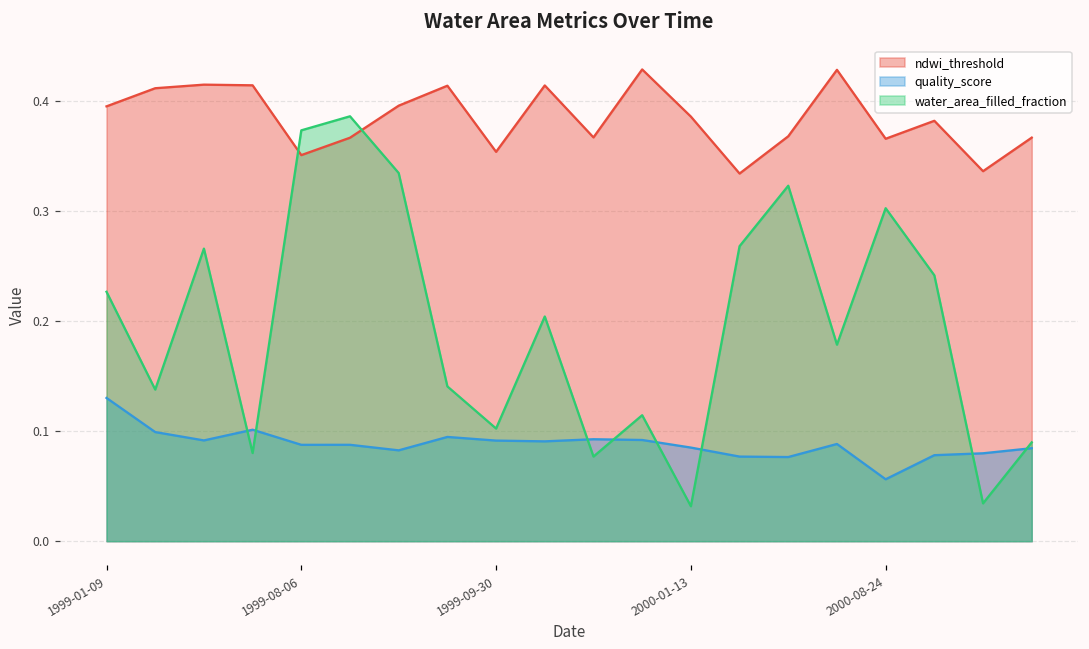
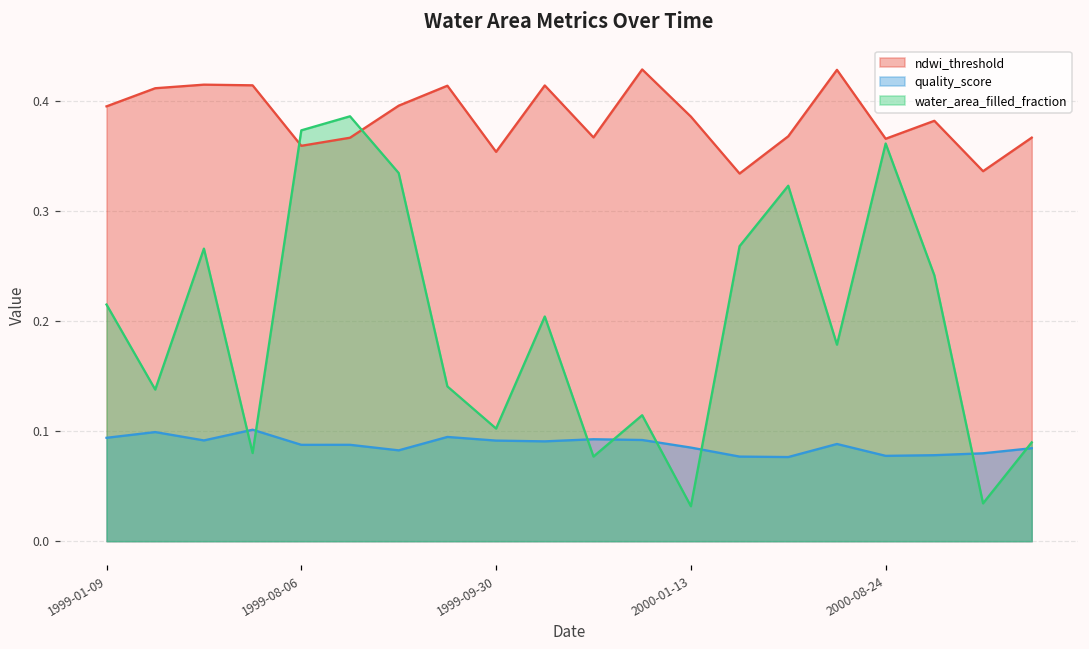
quality_score, 1999-01-09: 0.13 -> 0.09
water_area_filled_fraction, 1999-01-09: 0.23 -> 0.22
ndwi_threshold, 1999-08-06: 0.35 -> 0.36
quality_score, 2000-08-24: 0.06 -> 0.08
water_area_filled_fraction, 2000-08-24: 0.30 -> 0.36
